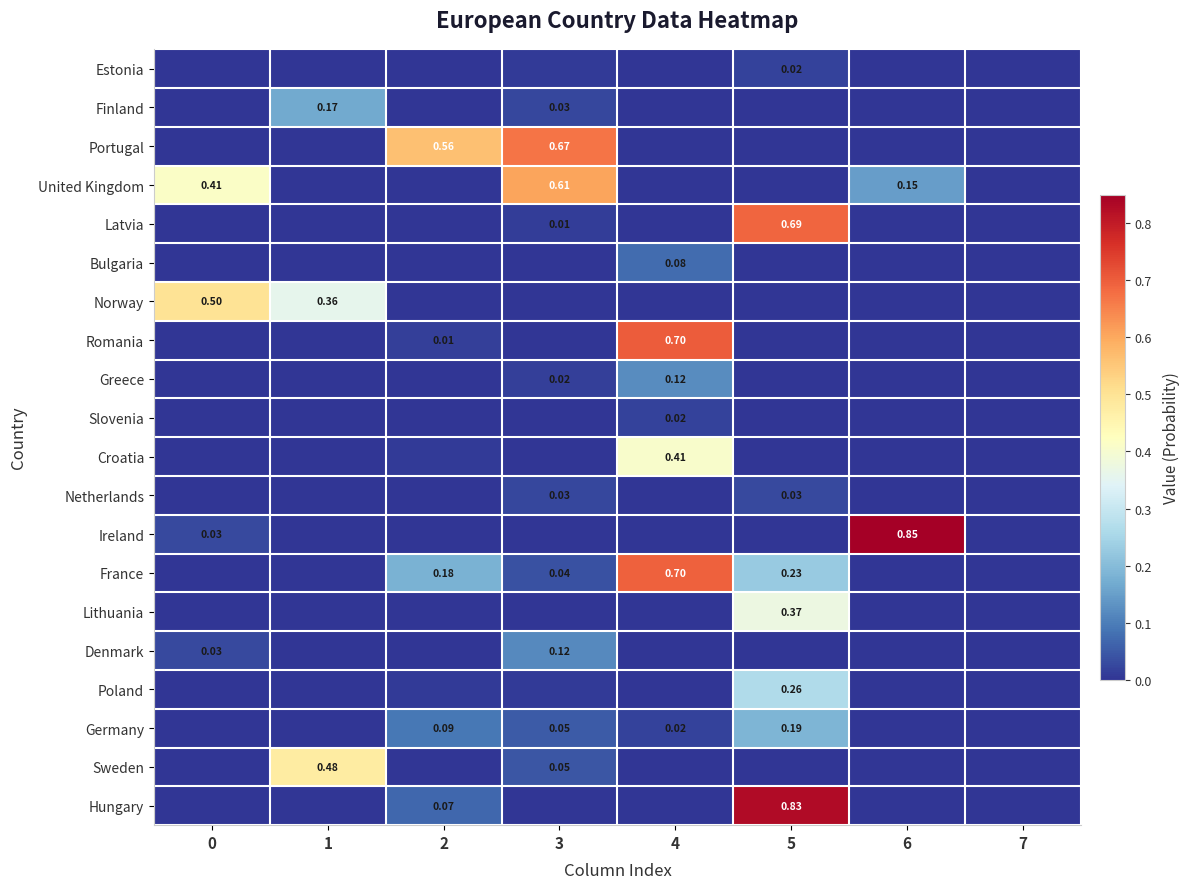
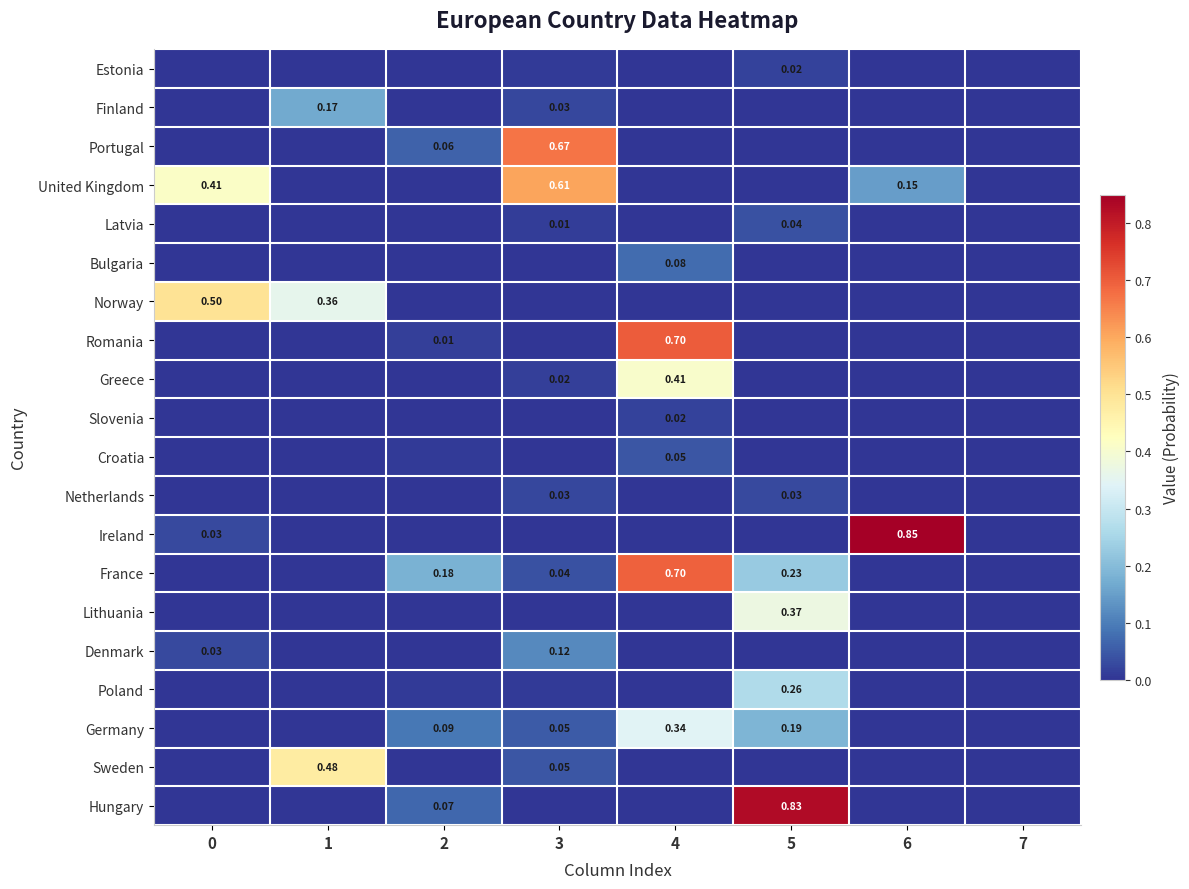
Portugal, 2: 0.56 -> 0.06
Latvia, 5: 0.69 -> 0.04
Greece, 4: 0.12 -> 0.41
Croatia, 4: 0.41 -> 0.05
Germany, 4: 0.02 -> 0.34
